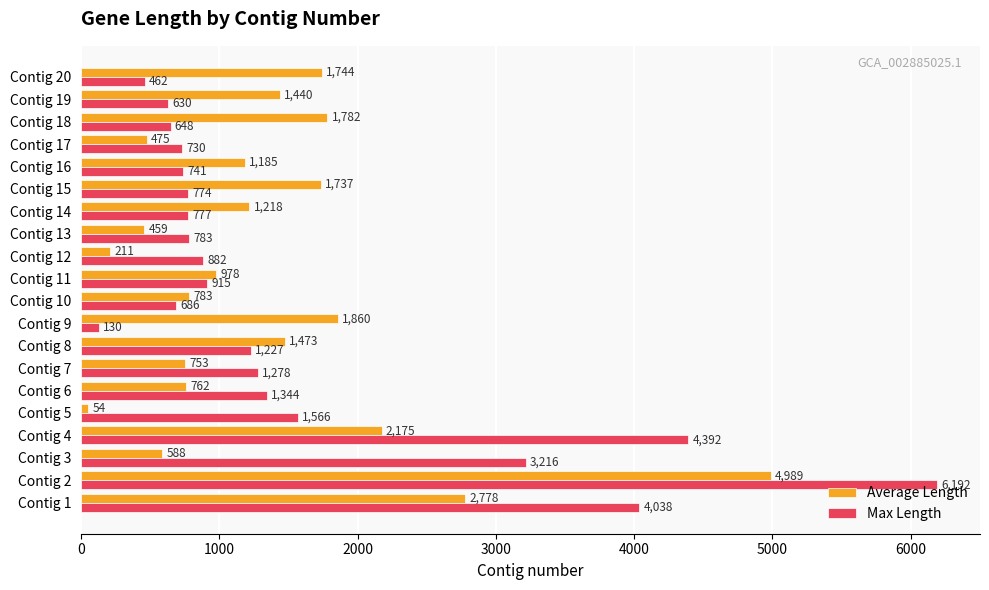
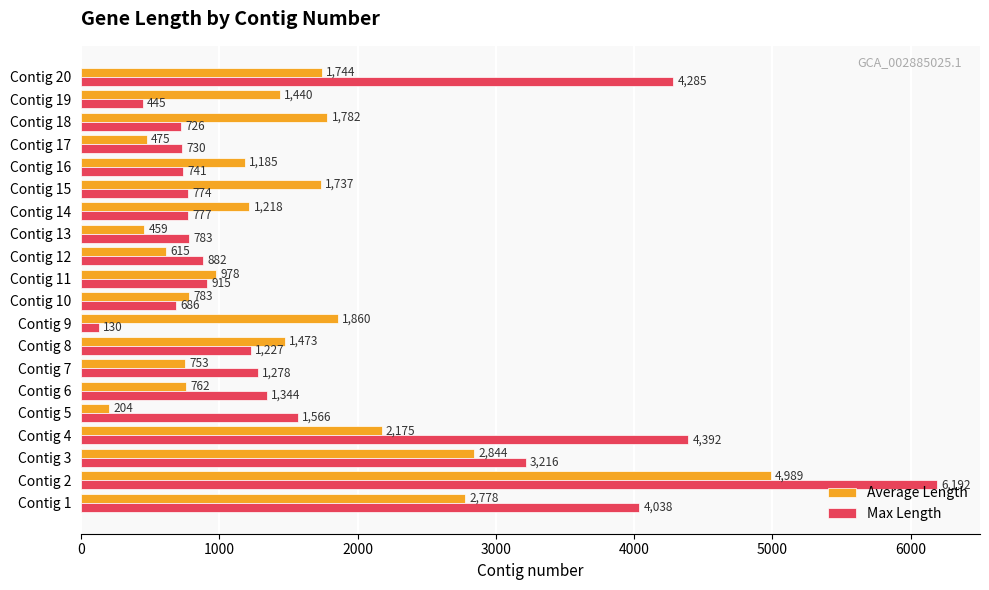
Max Length, Contig 20: 462 -> 4,285
Max Length, Contig 19: 630 -> 445
Max Length, Contig 18: 648 -> 726
Average Length, Contig 12: 211 -> 615
Average Length, Contig 5: 54 -> 204
Average Length, Contig 3: 588 -> 2,844
